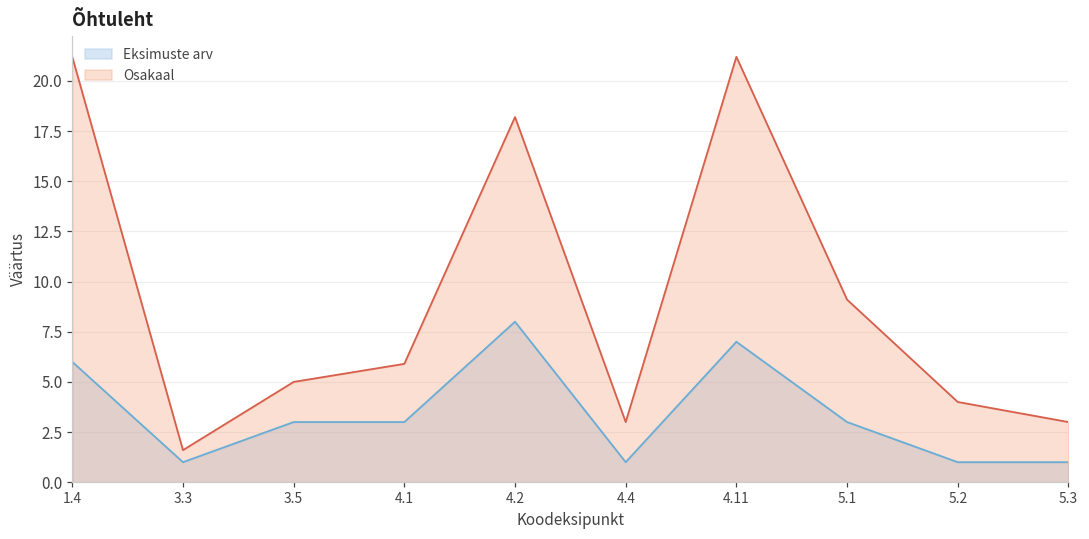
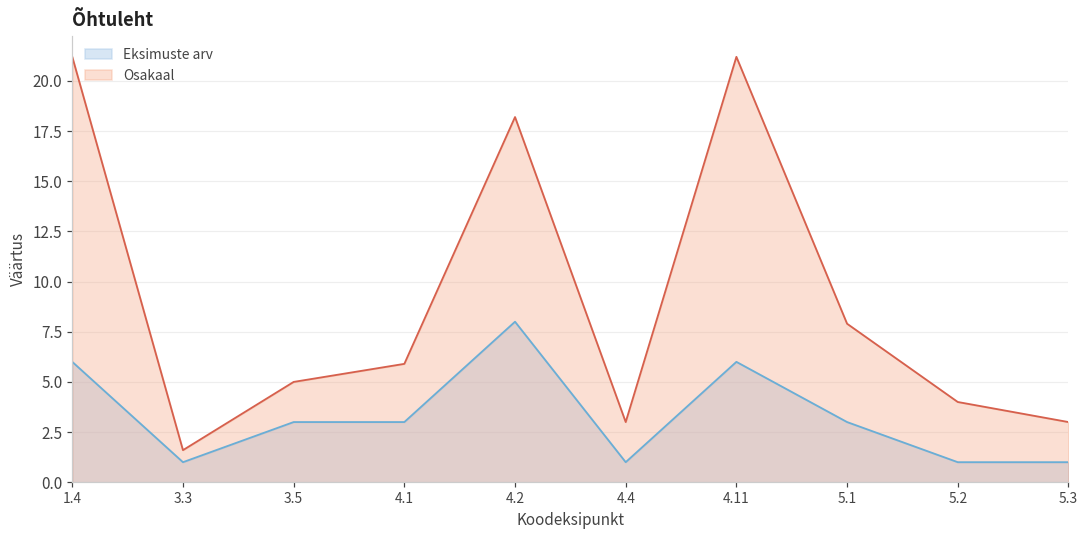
Eksimuste arv, 4.11: 7 -> 6
Osakaal, 5.1: 9.1 -> 7.9
